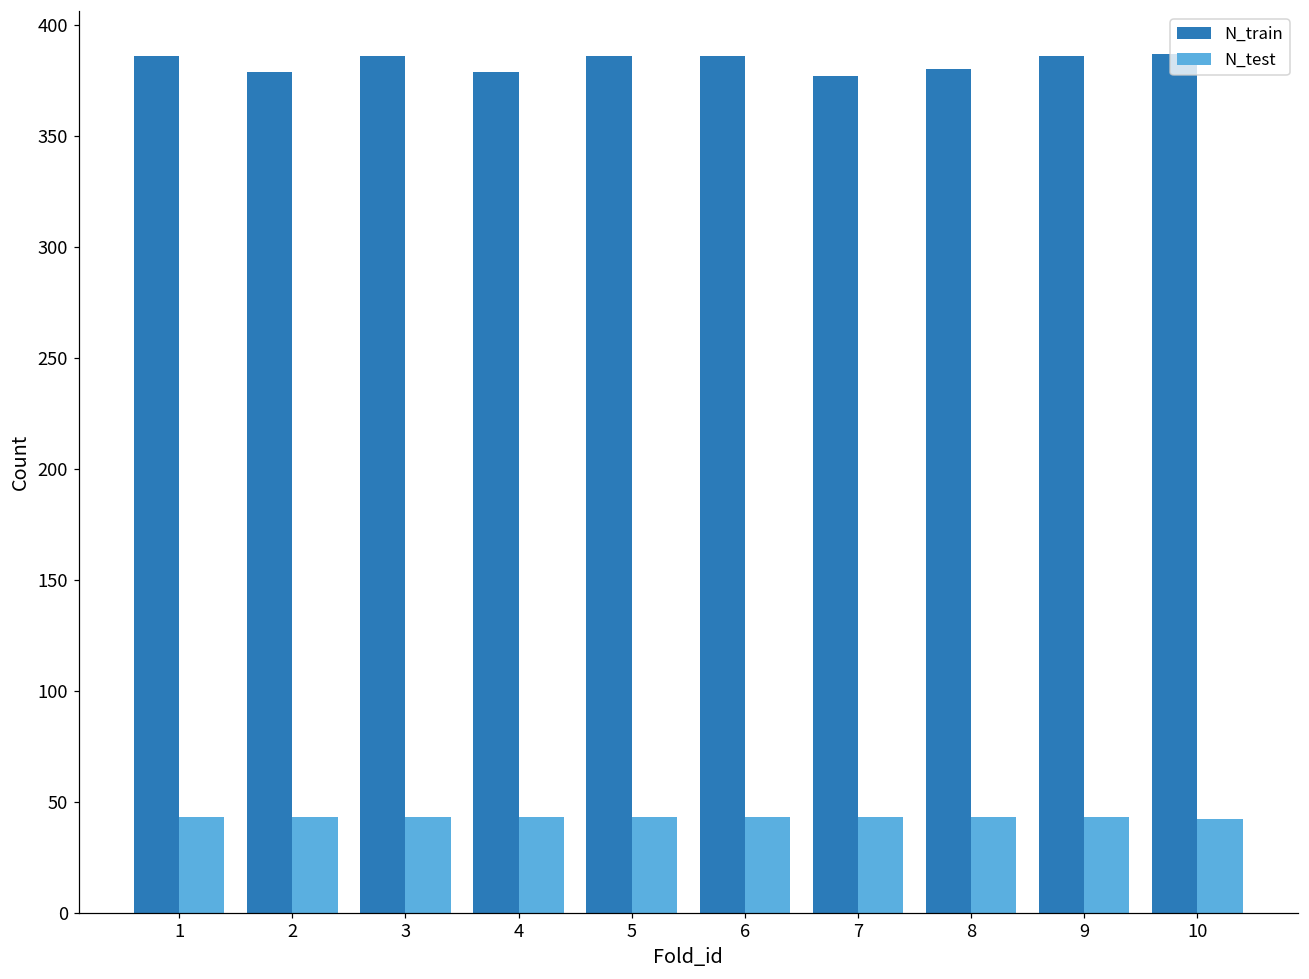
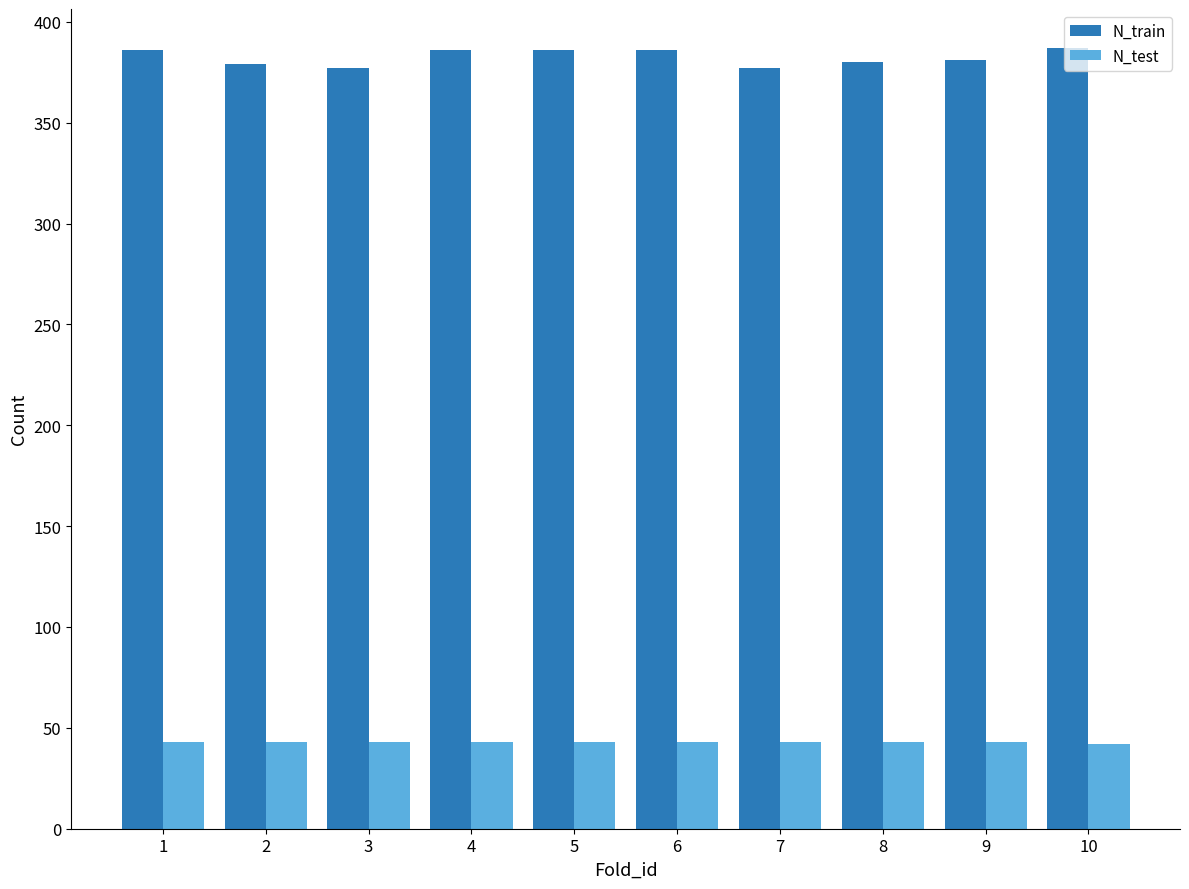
N_train, 3: 386 -> 377
N_train, 4: 379 -> 386
N_train, 9: 386 -> 381
